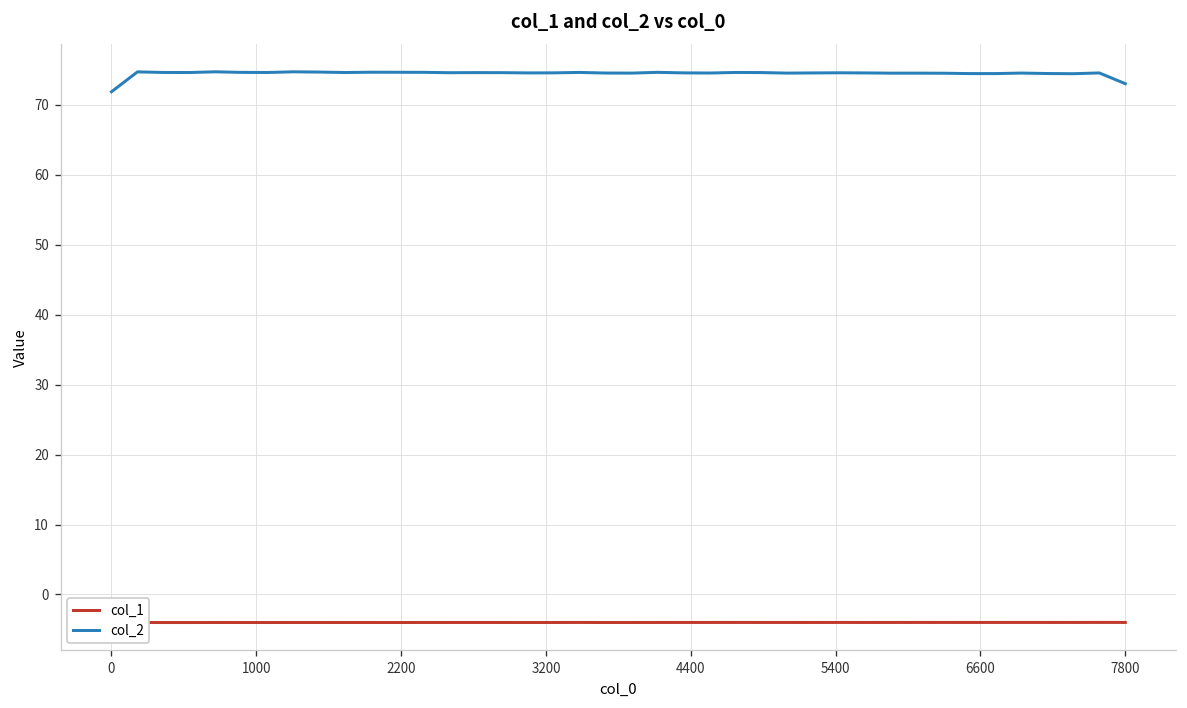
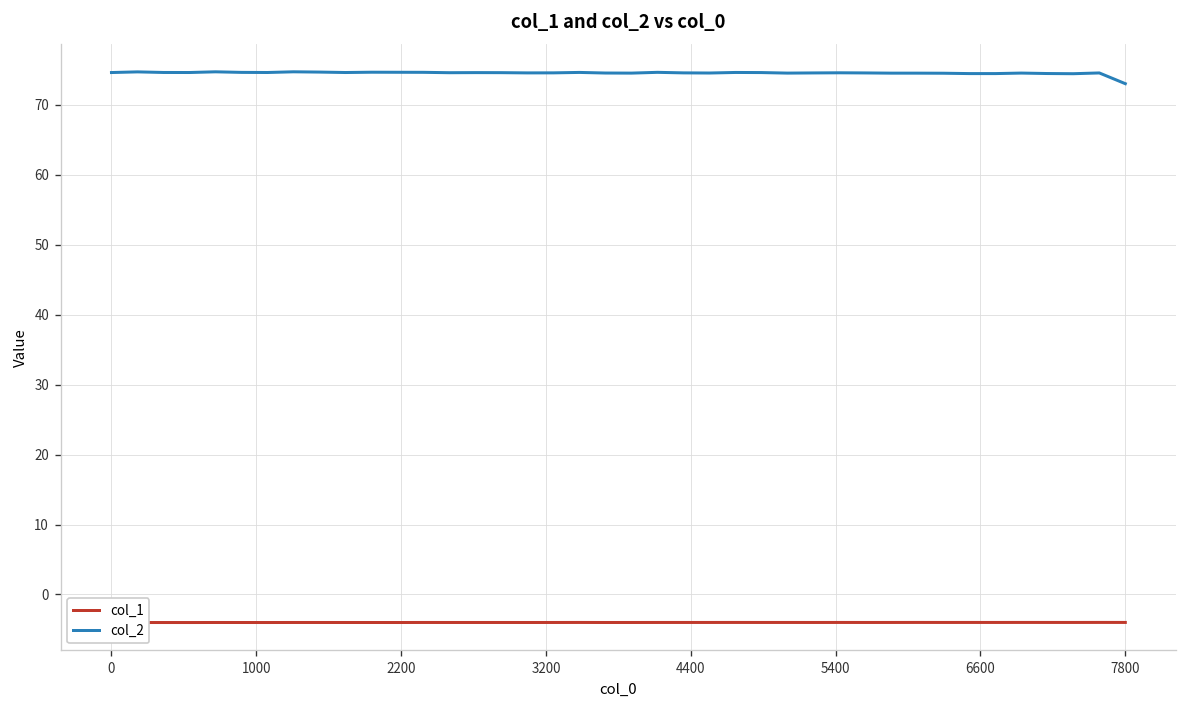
col_2, 0: 72 -> 75
